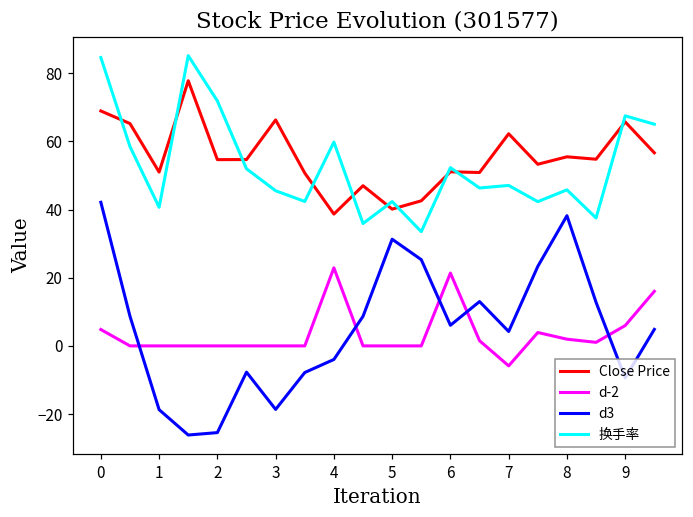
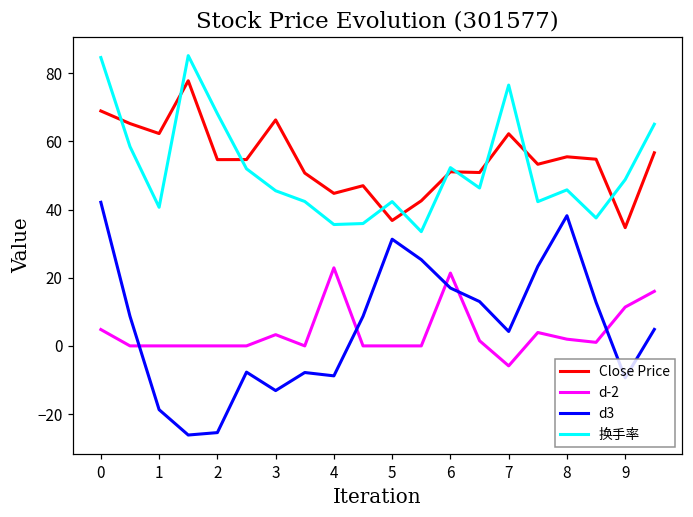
Close Price, 1: 51 -> 62
换手率, 2: 72 -> 68
d-2, 3: 0 -> 3
d3, 3: -19 -> -13
Close Price, 4: 39 -> 45
d3, 4: -4 -> -9
换手率, 4: 60 -> 36
Close Price, 5: 40 -> 37
d3, 6: 6 -> 17
换手率, 7: 47 -> 77
Close Price, 9: 66 -> 35
d-2, 9: 6 -> 11
换手率, 9: 68 -> 49
